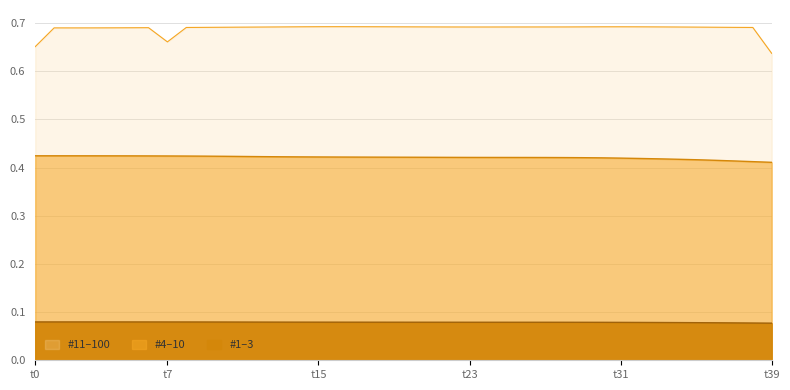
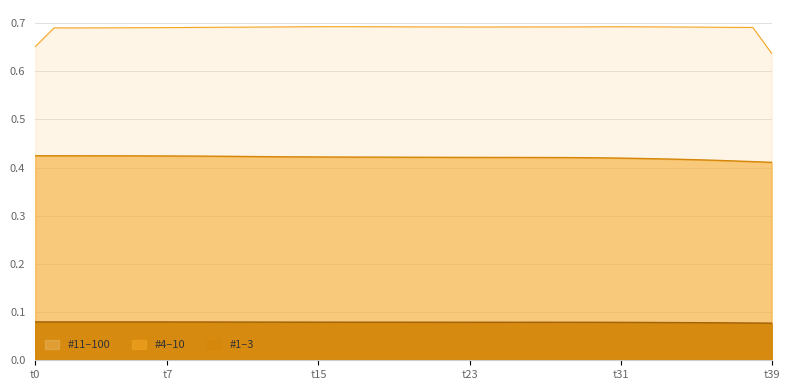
#11–100, t7: 0.66 -> 0.69
